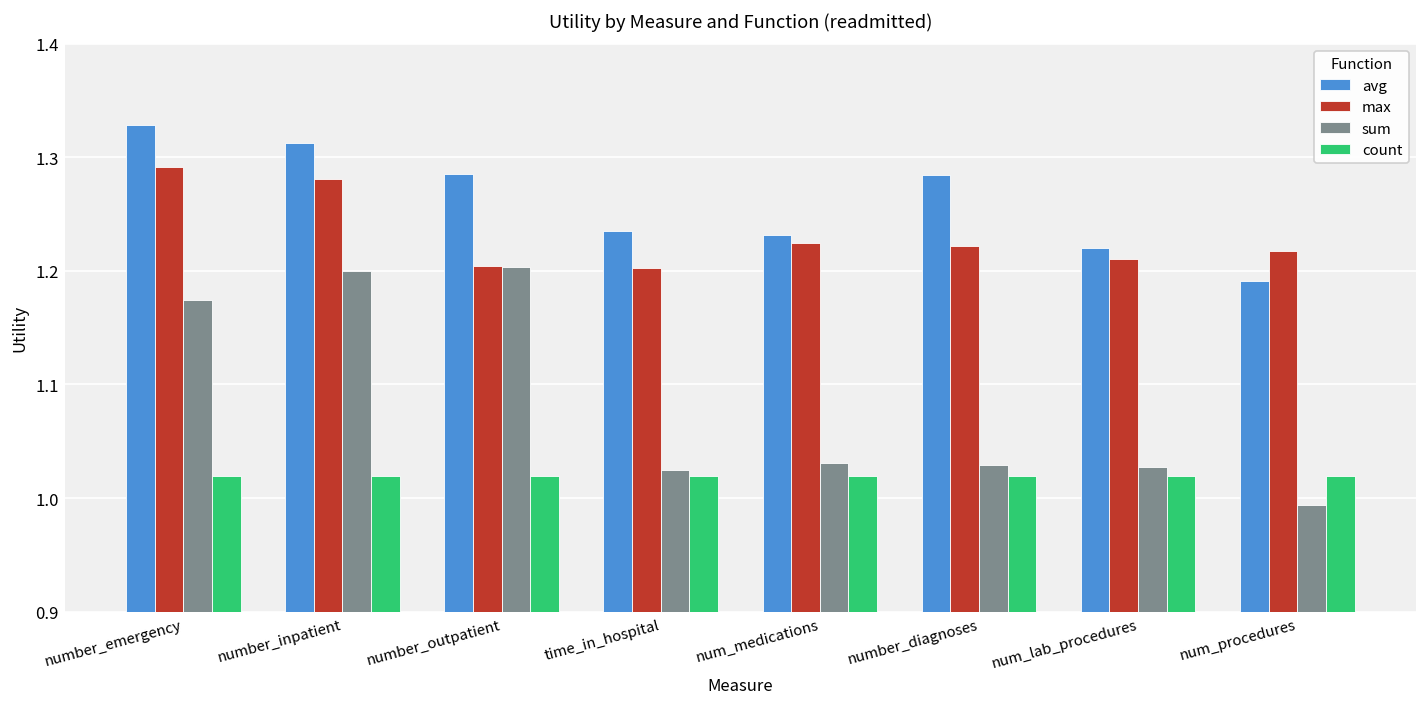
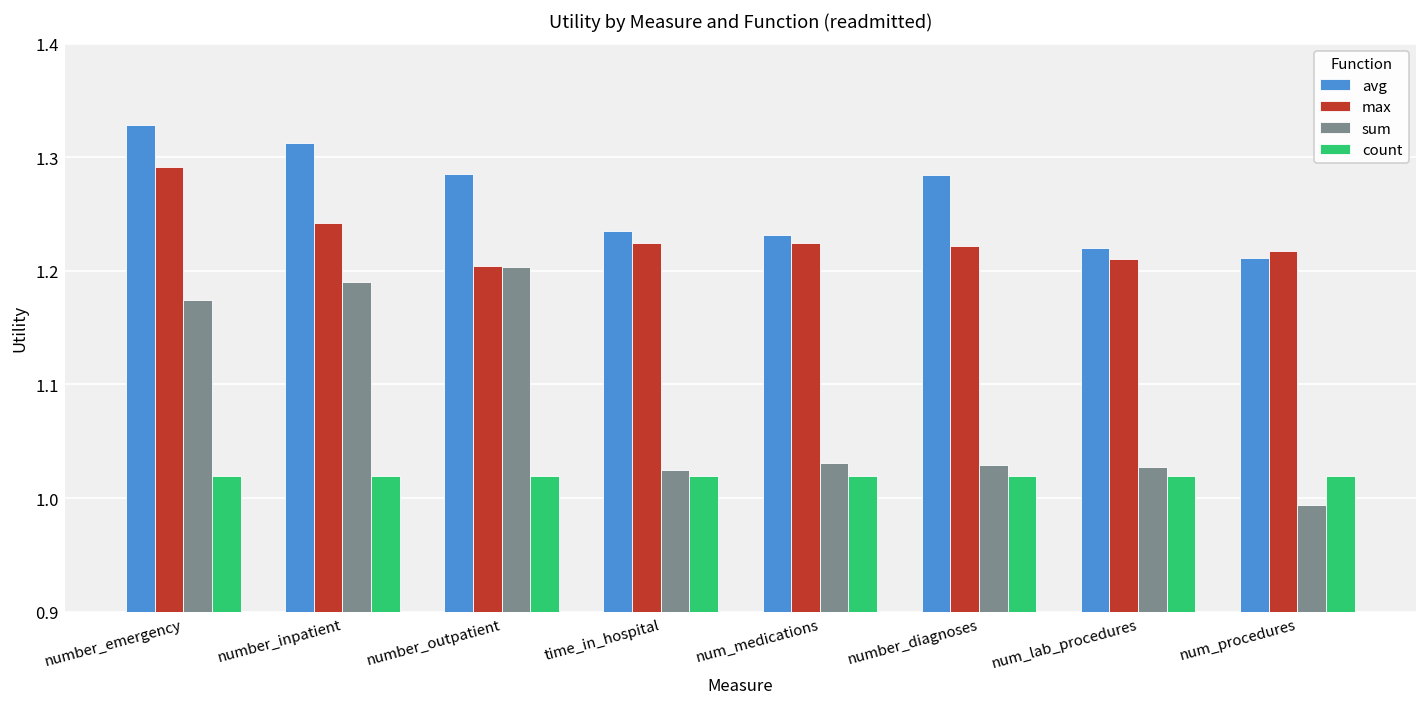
max, number_inpatient: 1.28 -> 1.24
sum, number_inpatient: 1.20 -> 1.19
max, time_in_hospital: 1.20 -> 1.22
avg, num_procedures: 1.19 -> 1.21
